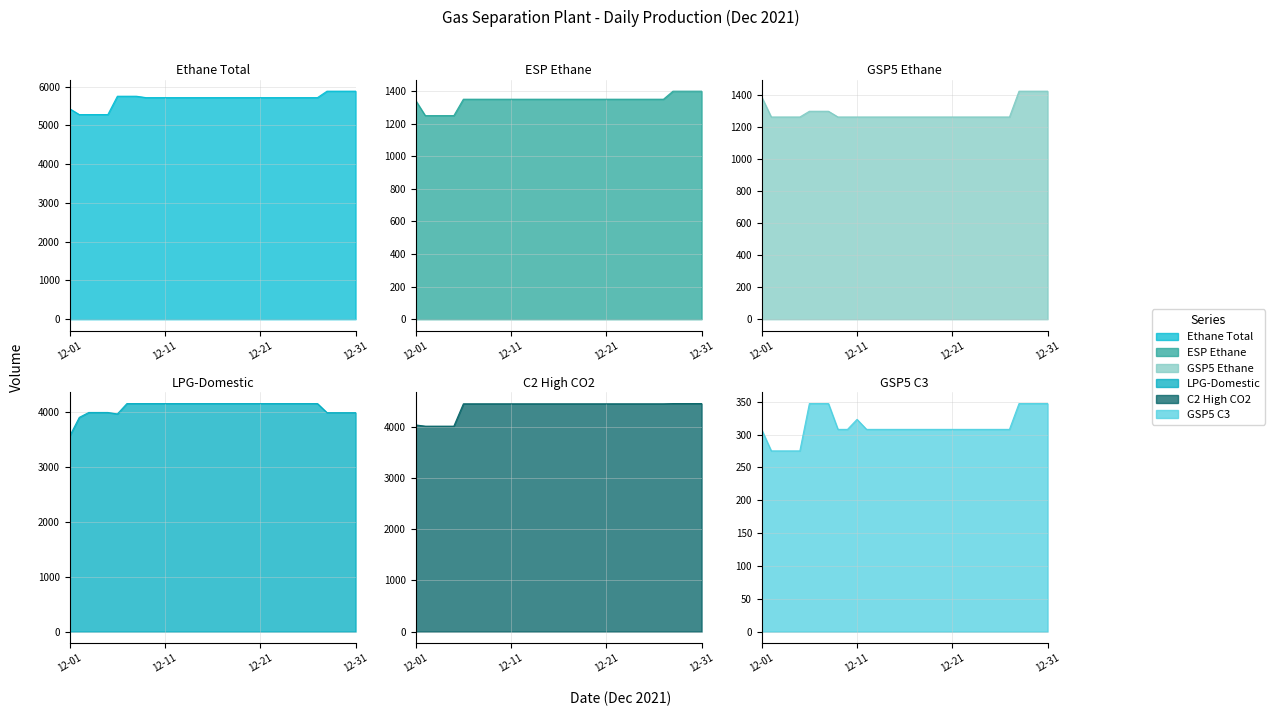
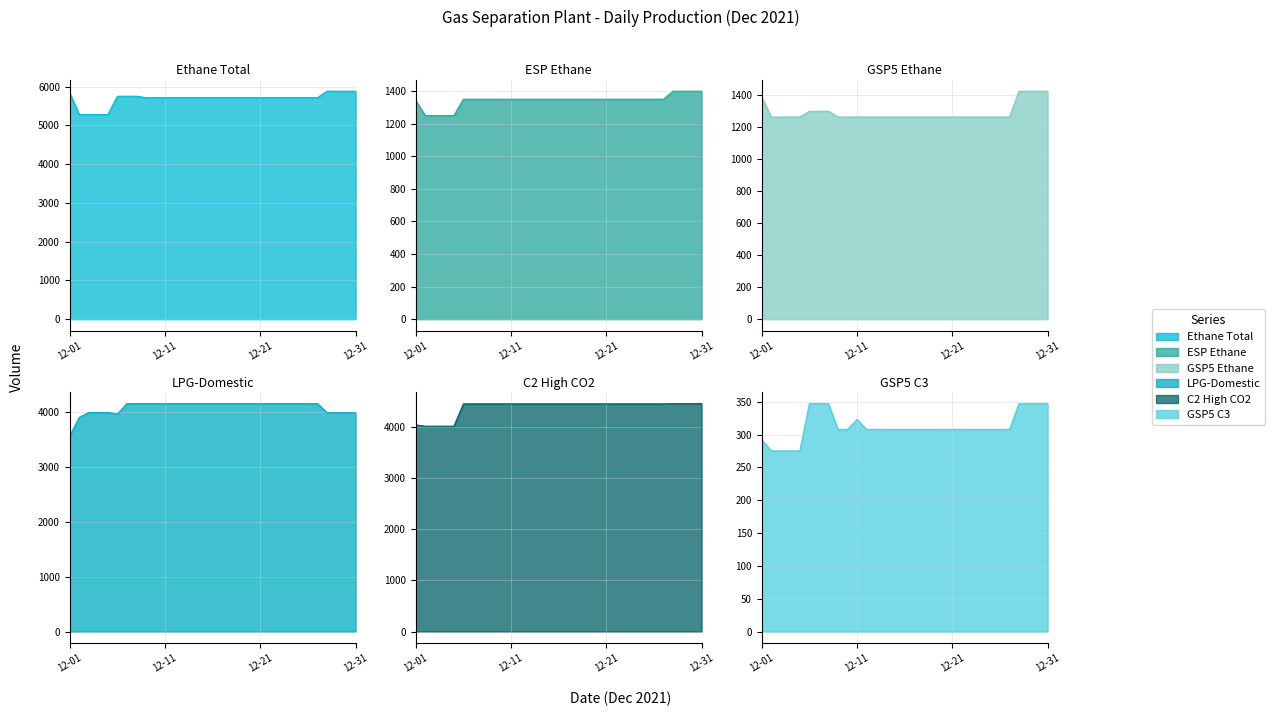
Ethane Total, 12-01: 5400 -> 5800
GSP5 C3, 12-01: 310 -> 290
